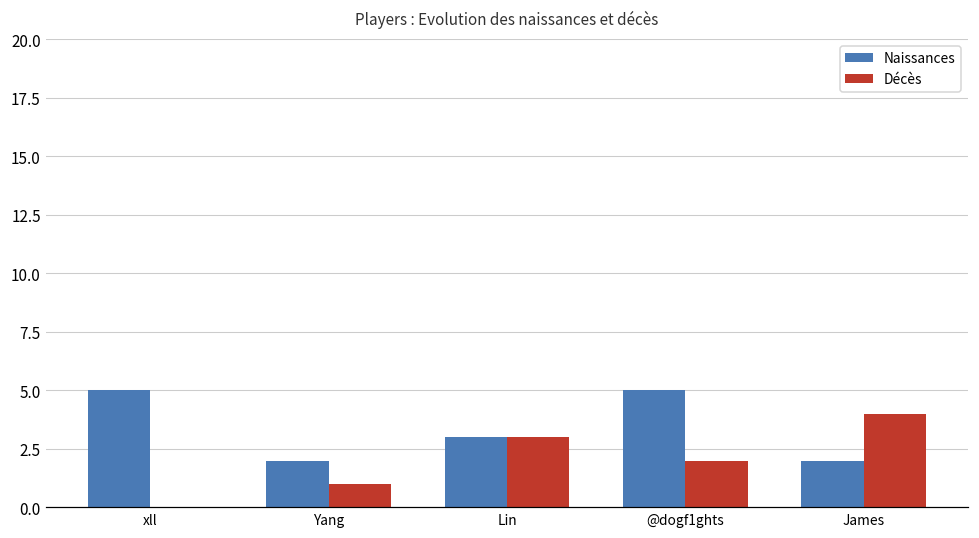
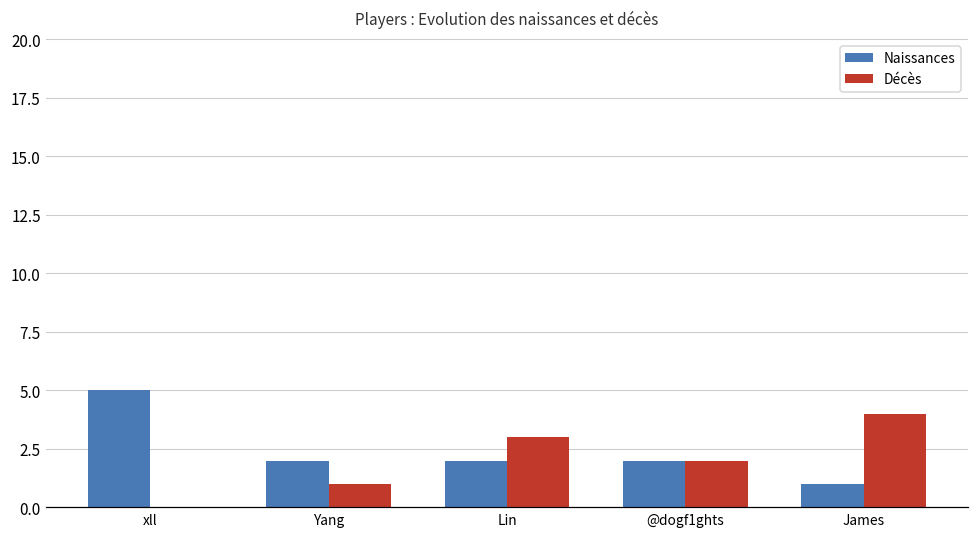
Naissances, Lin: 3 -> 2
Naissances, @dogf1ghts: 5 -> 2
Naissances, James: 2 -> 1
